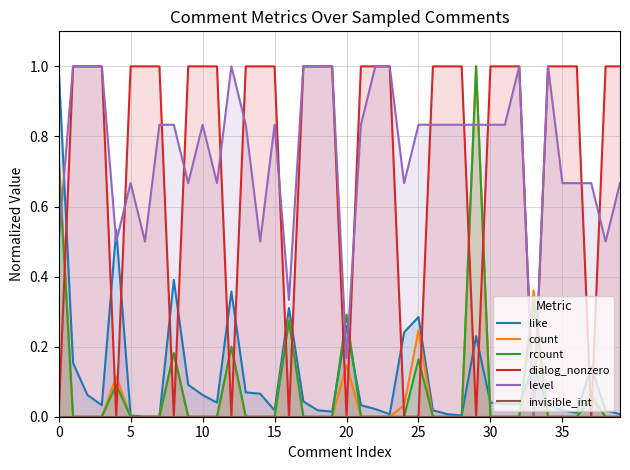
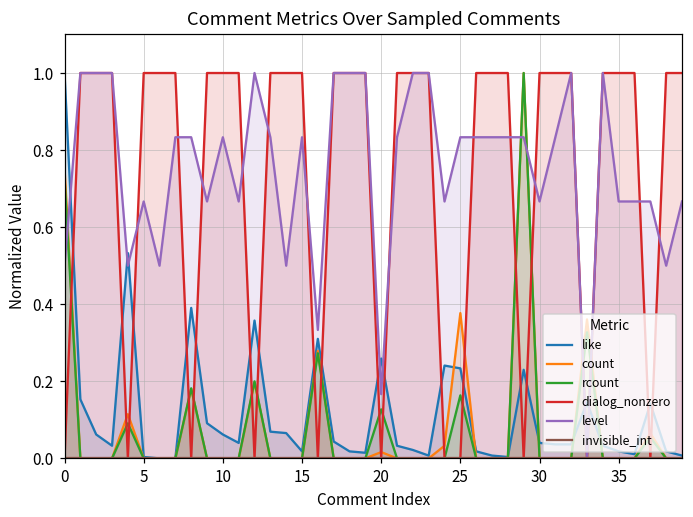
count, 20: 0.15 -> 0.02
rcount, 20: 0.29 -> 0.13
like, 25: 0.28 -> 0.23
count, 25: 0.25 -> 0.38
level, 30: 0.83 -> 0.67
